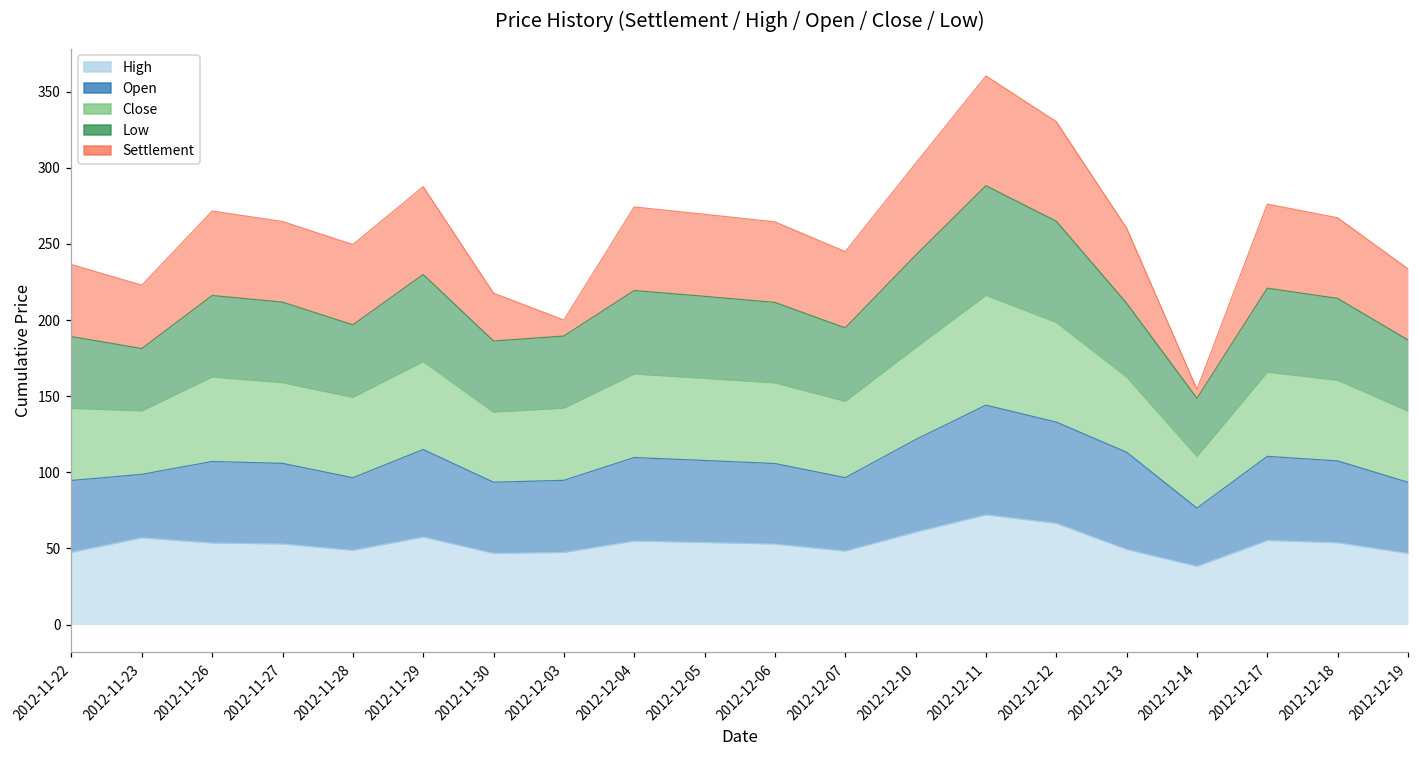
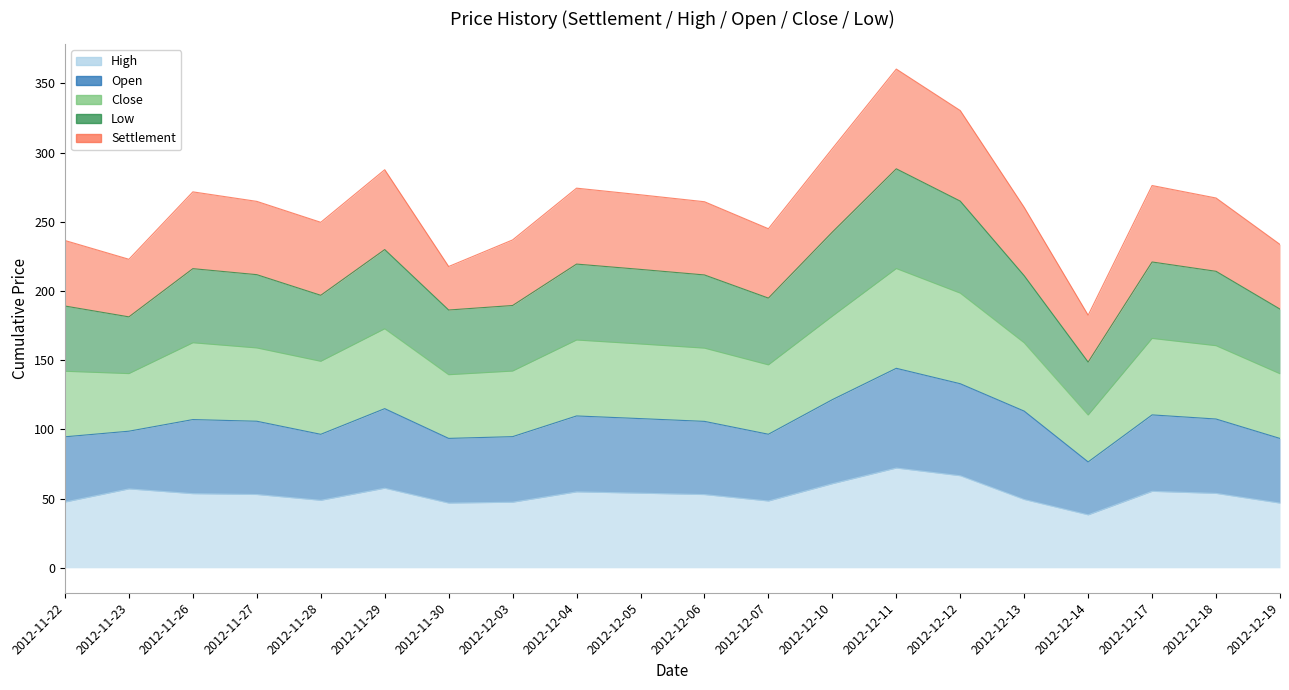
Settlement, 2012-12-03: 11 -> 47
Settlement, 2012-12-14: 6 -> 34
